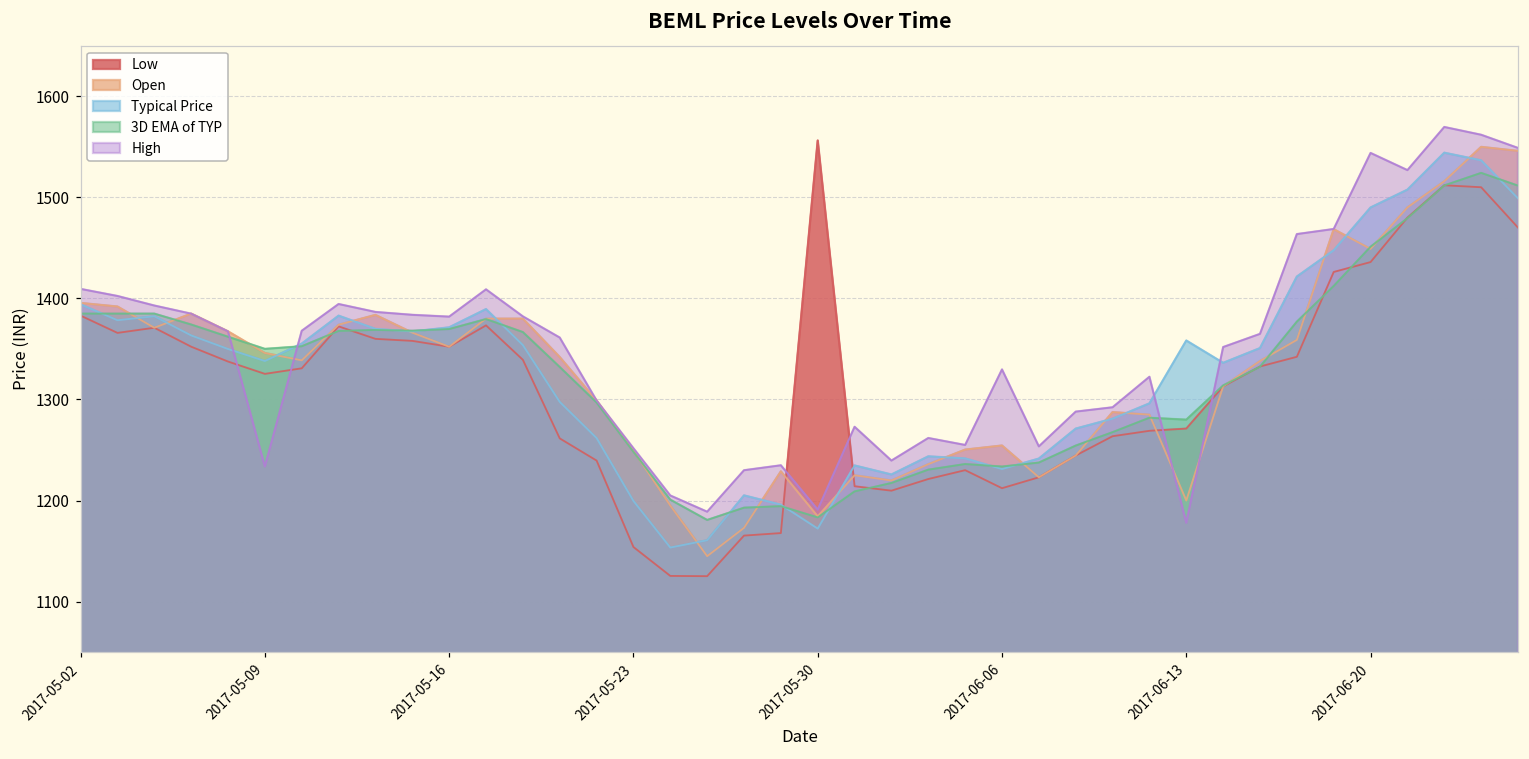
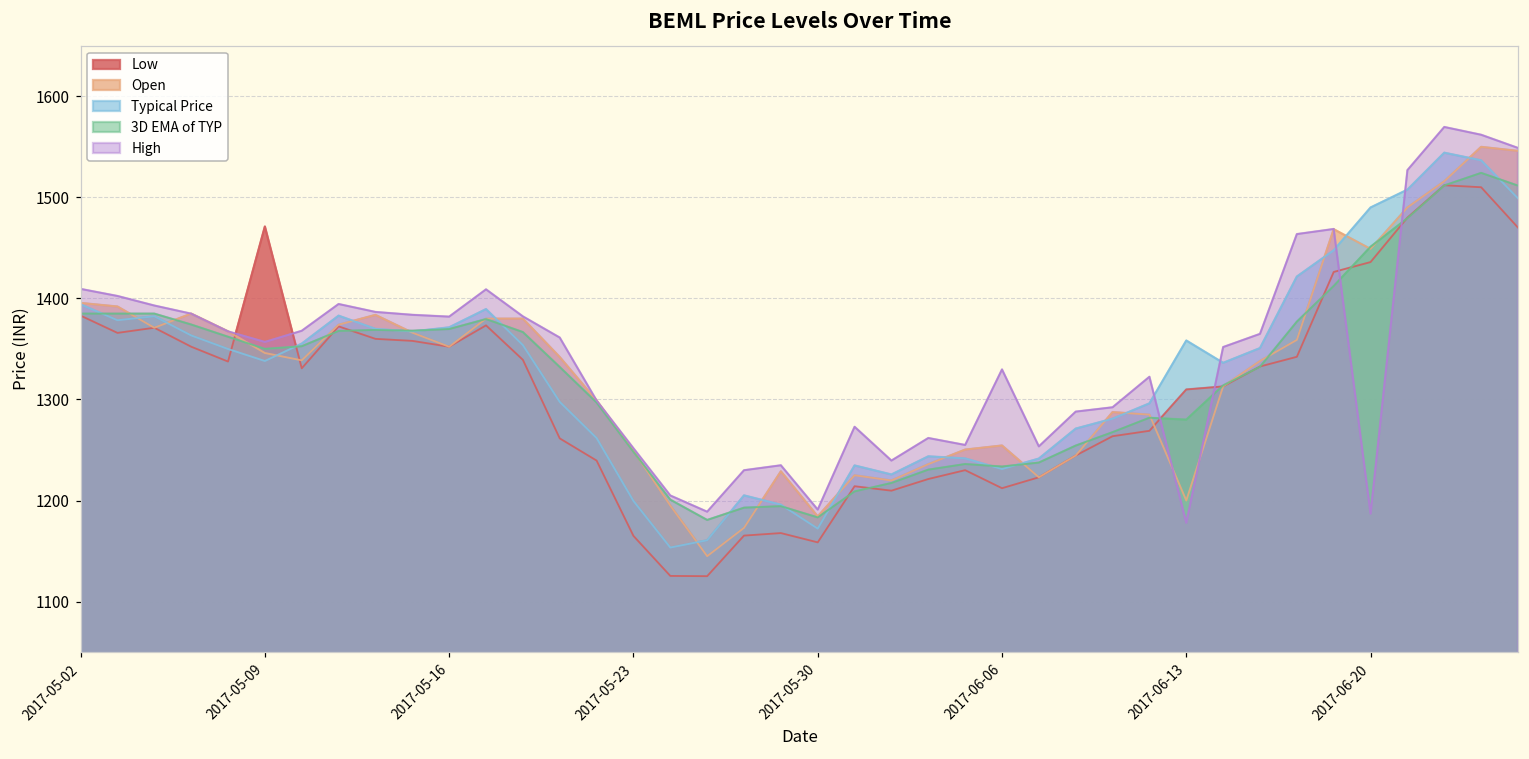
Low, 2017-05-09: 1330 -> 1470
High, 2017-05-09: 1230 -> 1360
Low, 2017-05-23: 1150 -> 1170
Low, 2017-05-30: 1560 -> 1160
Low, 2017-06-13: 1270 -> 1310
High, 2017-06-20: 1540 -> 1190
